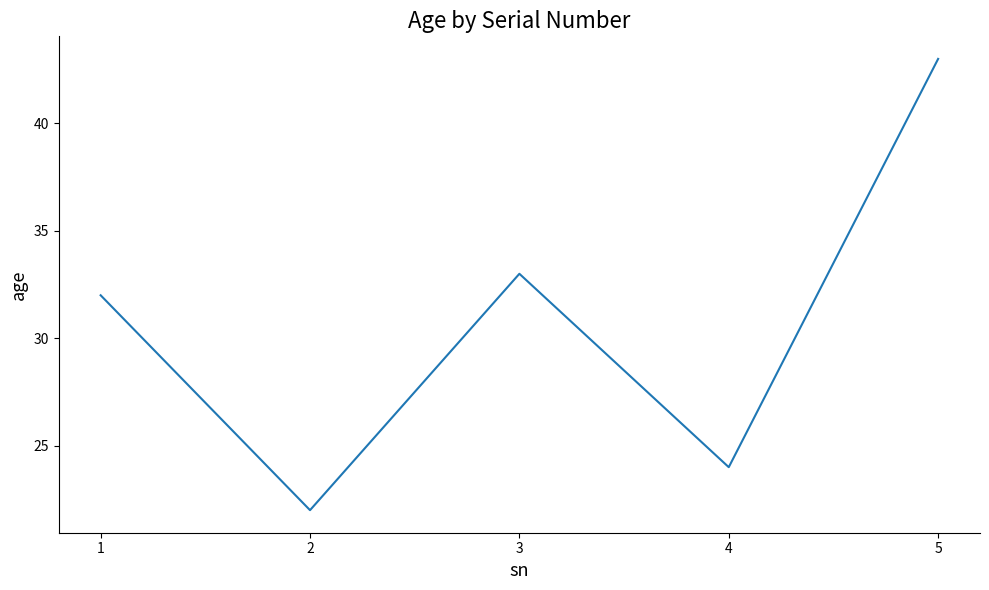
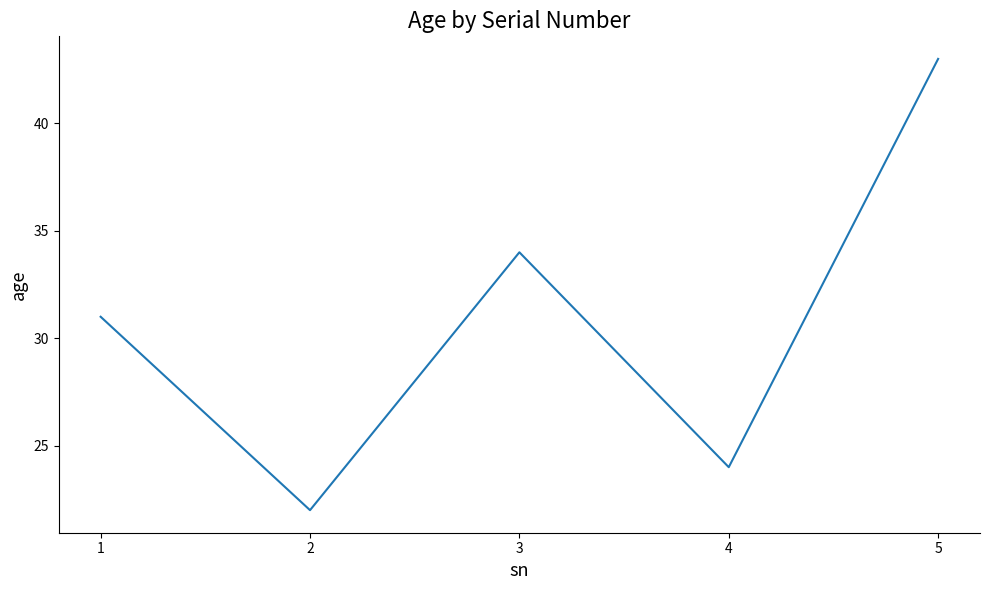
1: 32 -> 31
3: 33 -> 34
